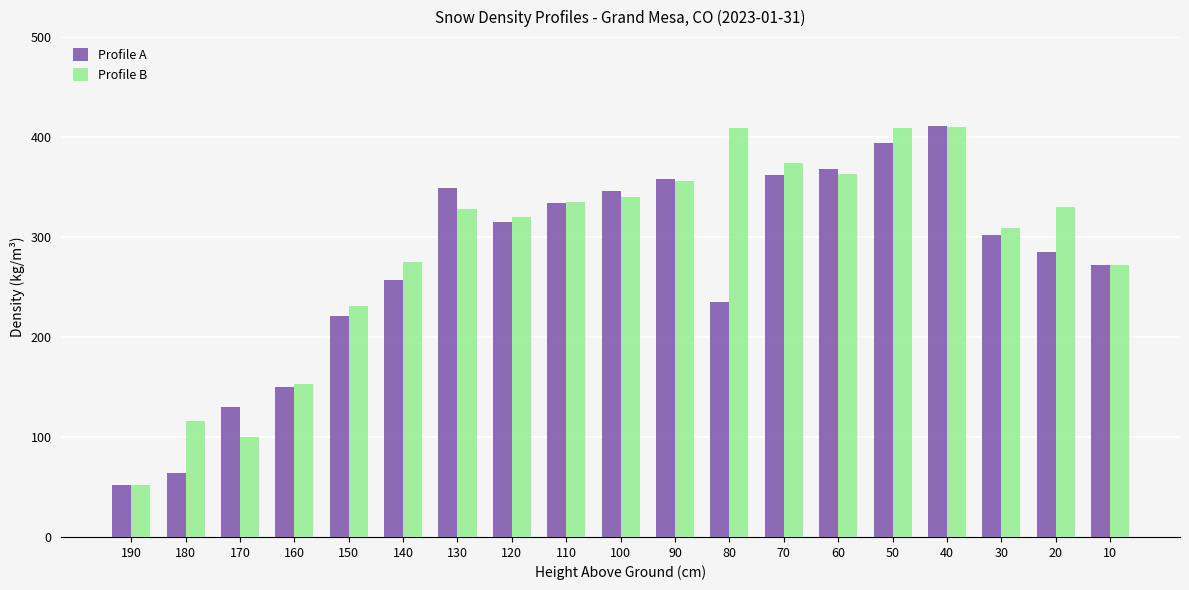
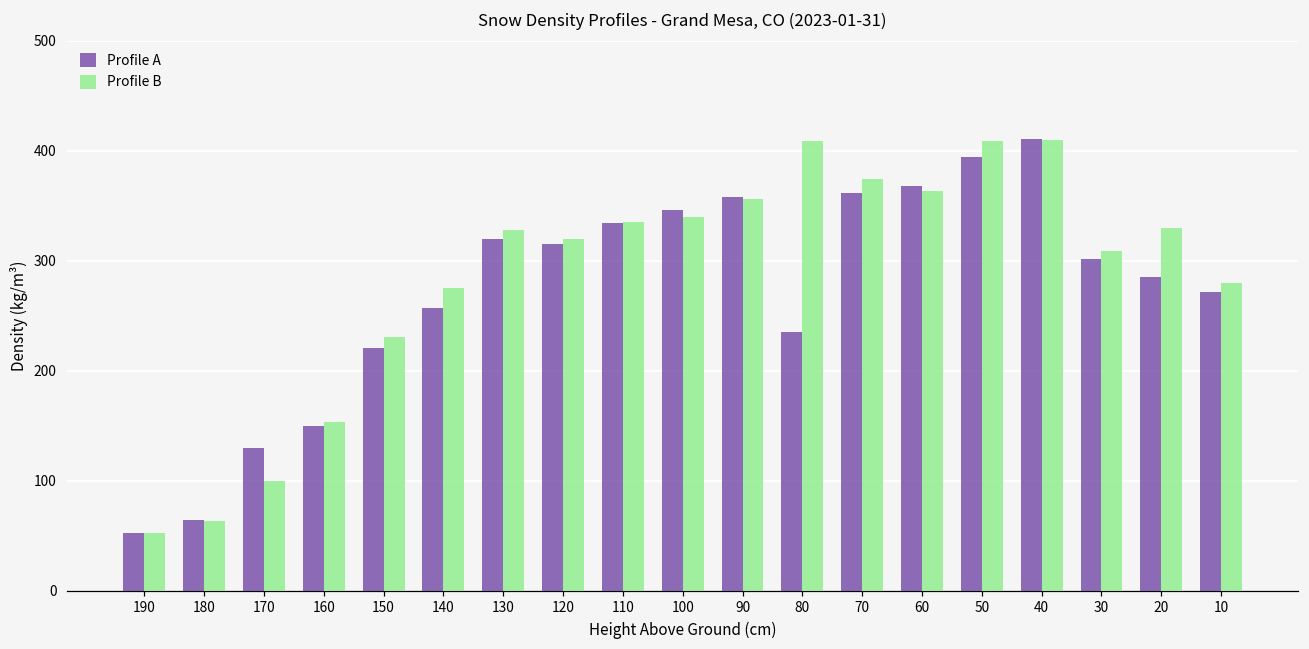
Profile B, 180: 120 -> 60
Profile A, 130: 350 -> 320
Profile B, 10: 270 -> 280
